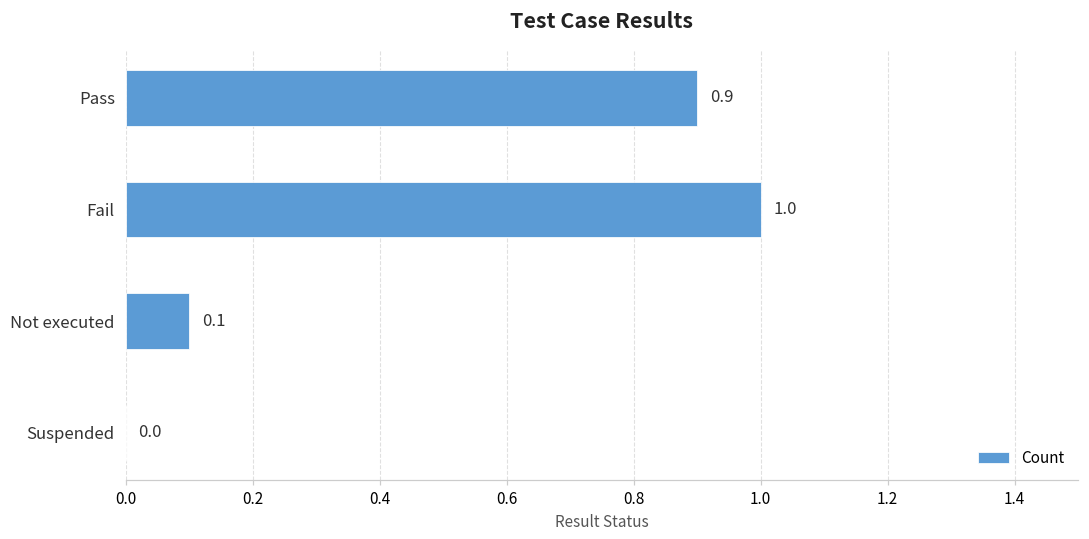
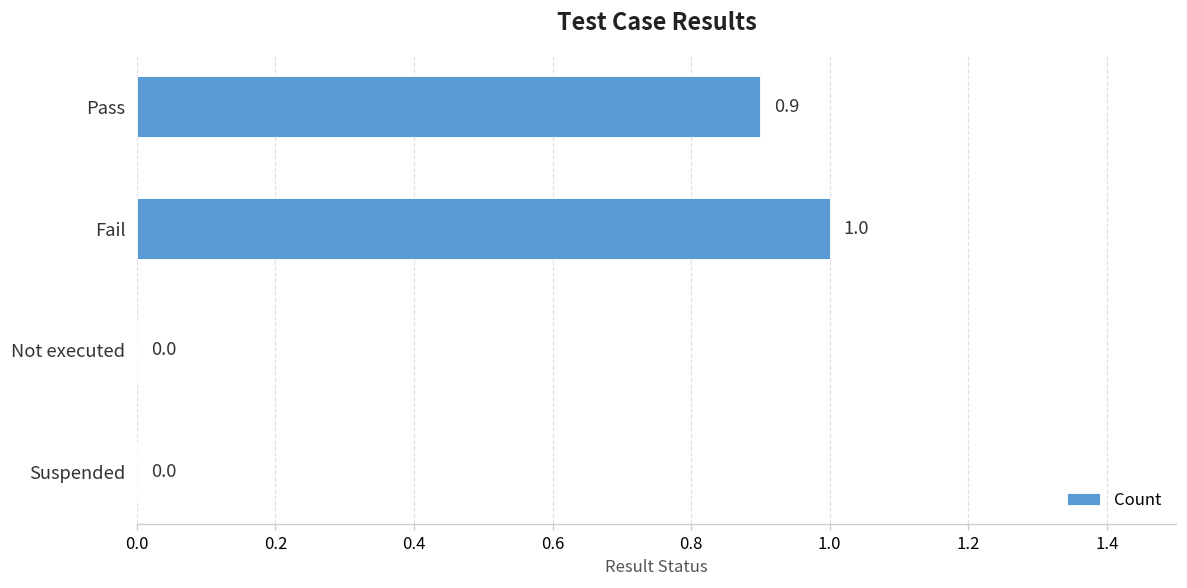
Not executed: 0.1 -> 0.0
